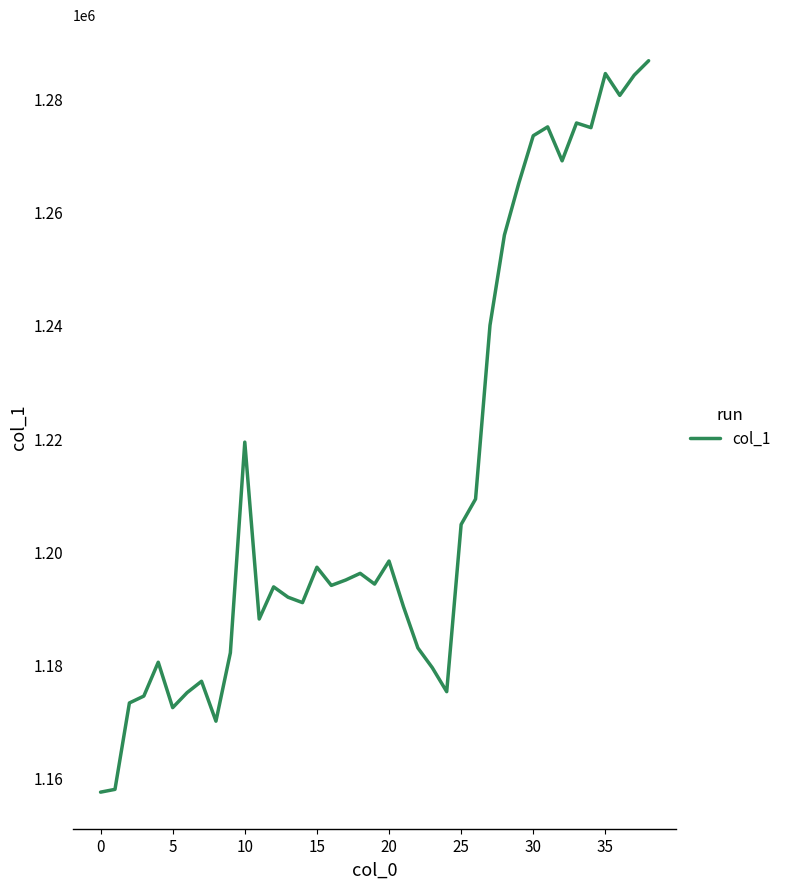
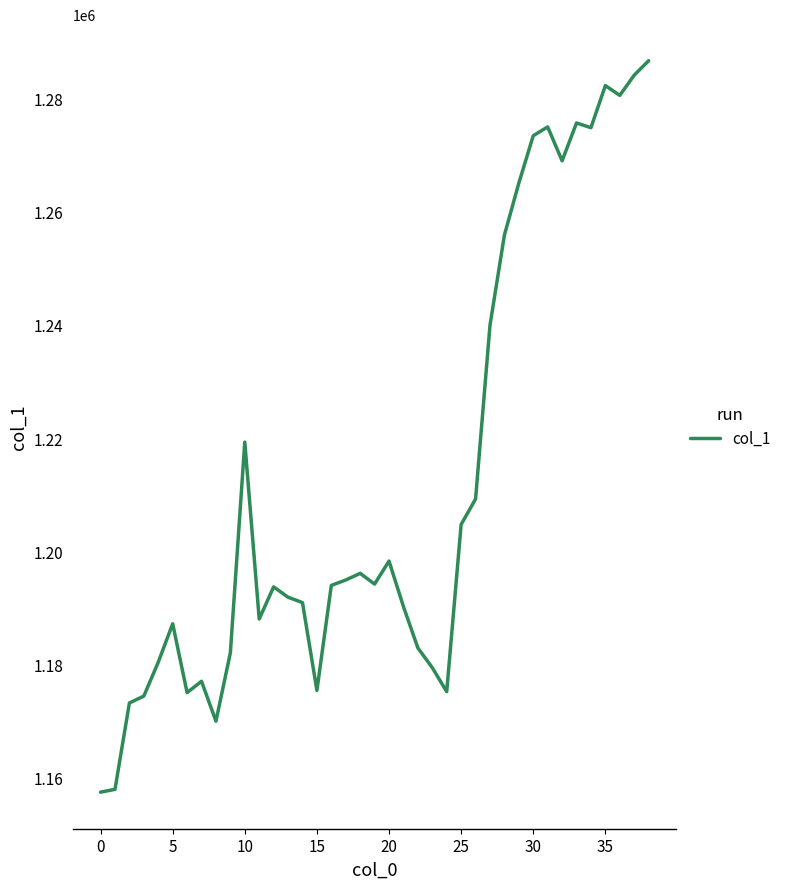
5: 1172000 -> 1187000
15: 1197000 -> 1175000
35: 1284000 -> 1282000
